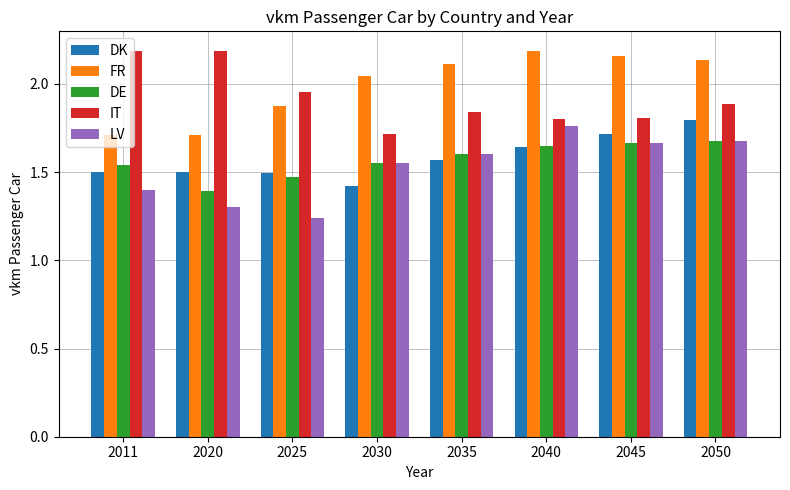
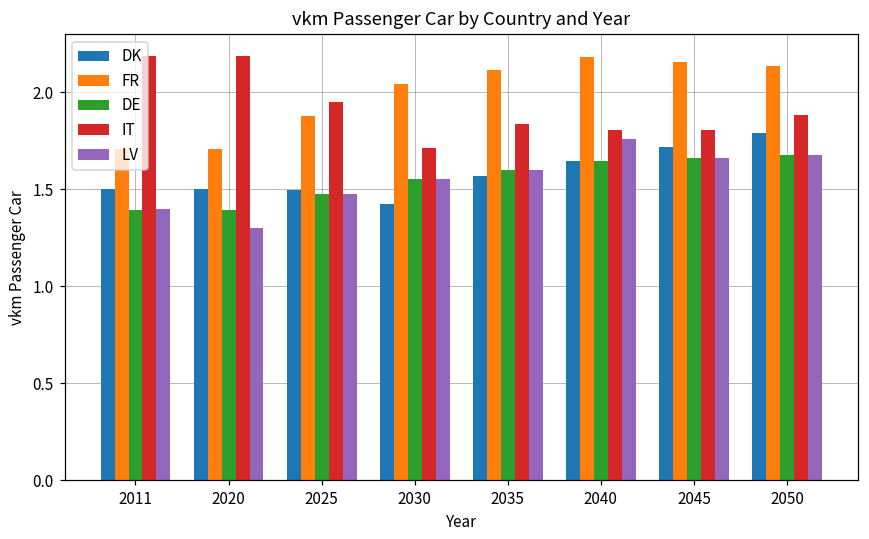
DE, 2011: 1.54 -> 1.40
LV, 2025: 1.24 -> 1.48
